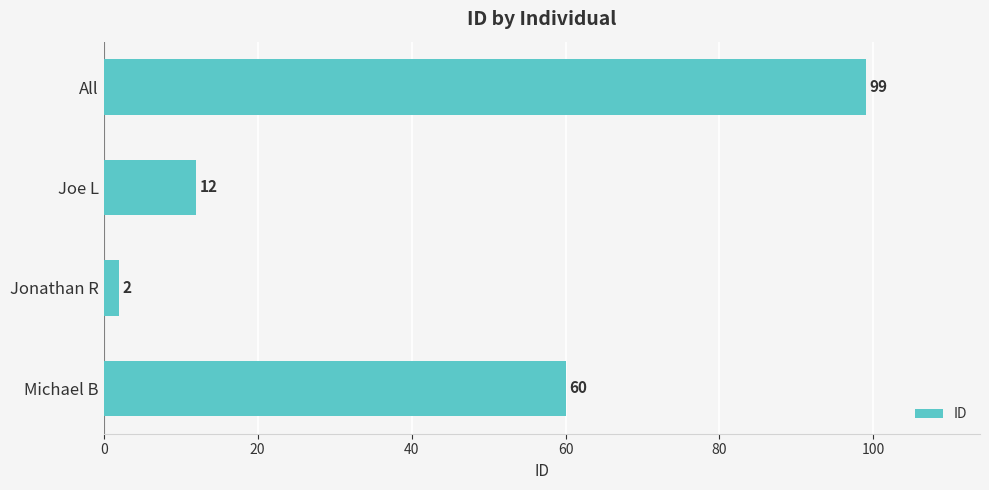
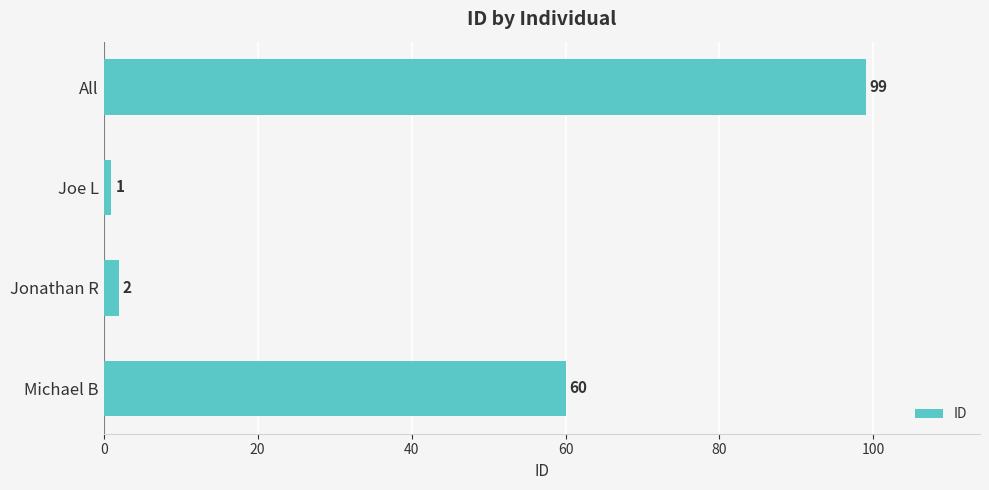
Joe L: 12 -> 1
